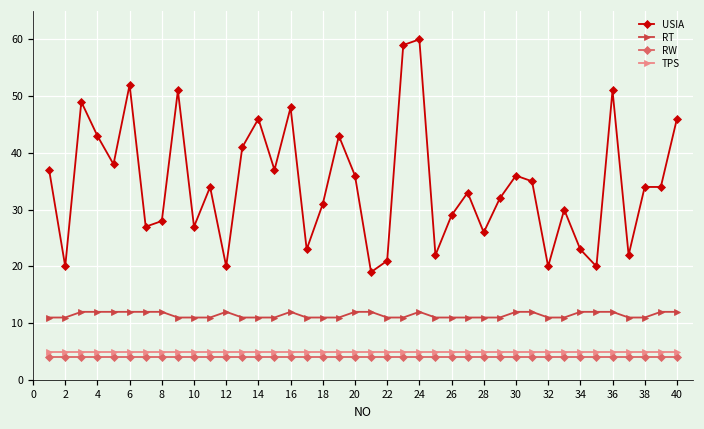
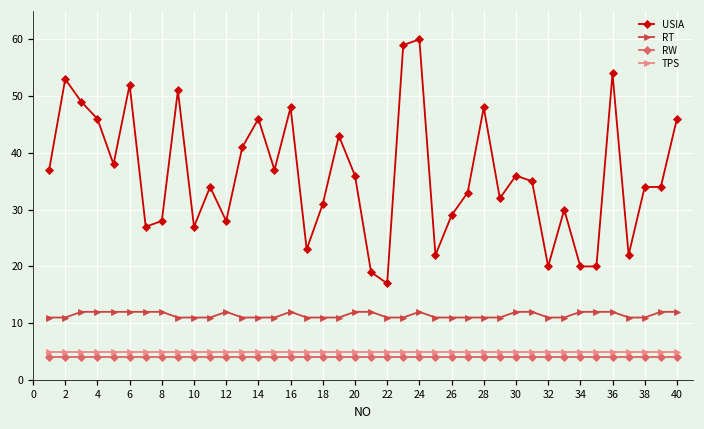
USIA, 2: 20 -> 53
USIA, 4: 43 -> 46
USIA, 12: 20 -> 28
USIA, 22: 21 -> 17
USIA, 28: 26 -> 48
USIA, 34: 23 -> 20
USIA, 36: 51 -> 54
